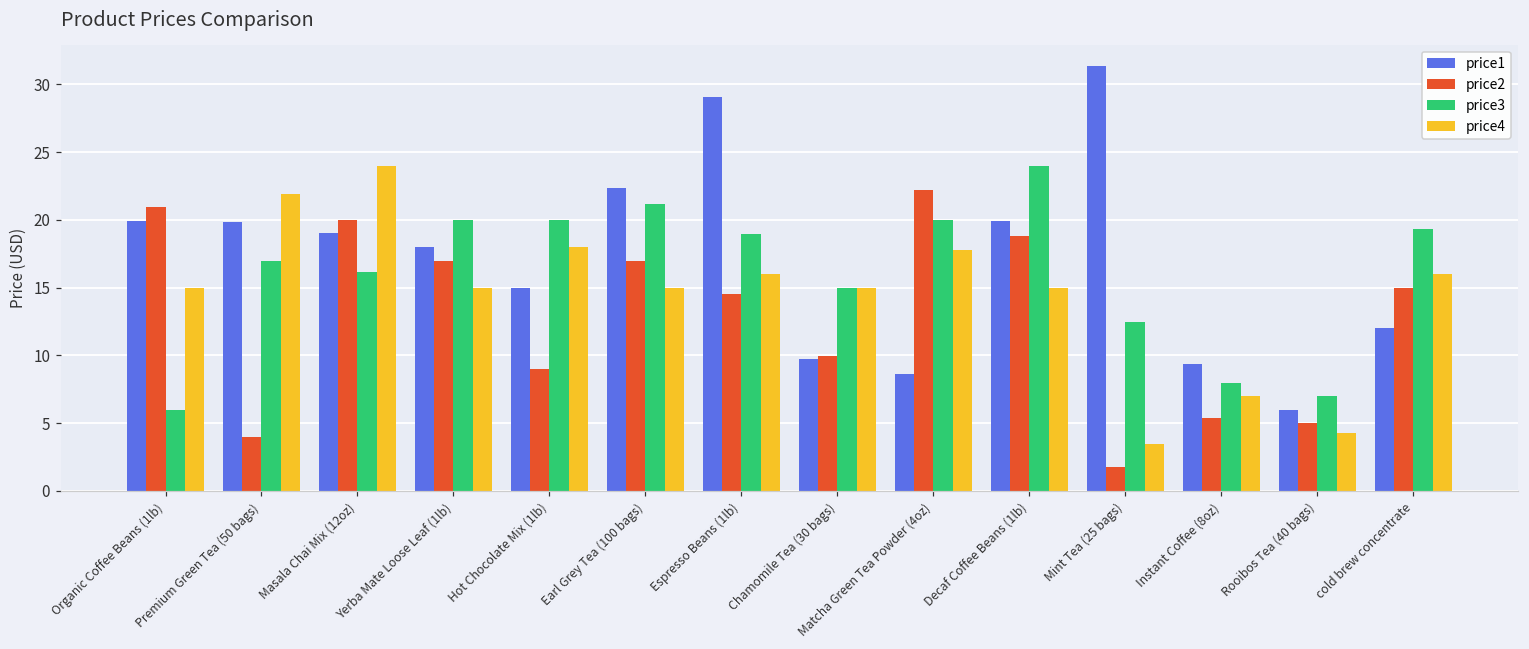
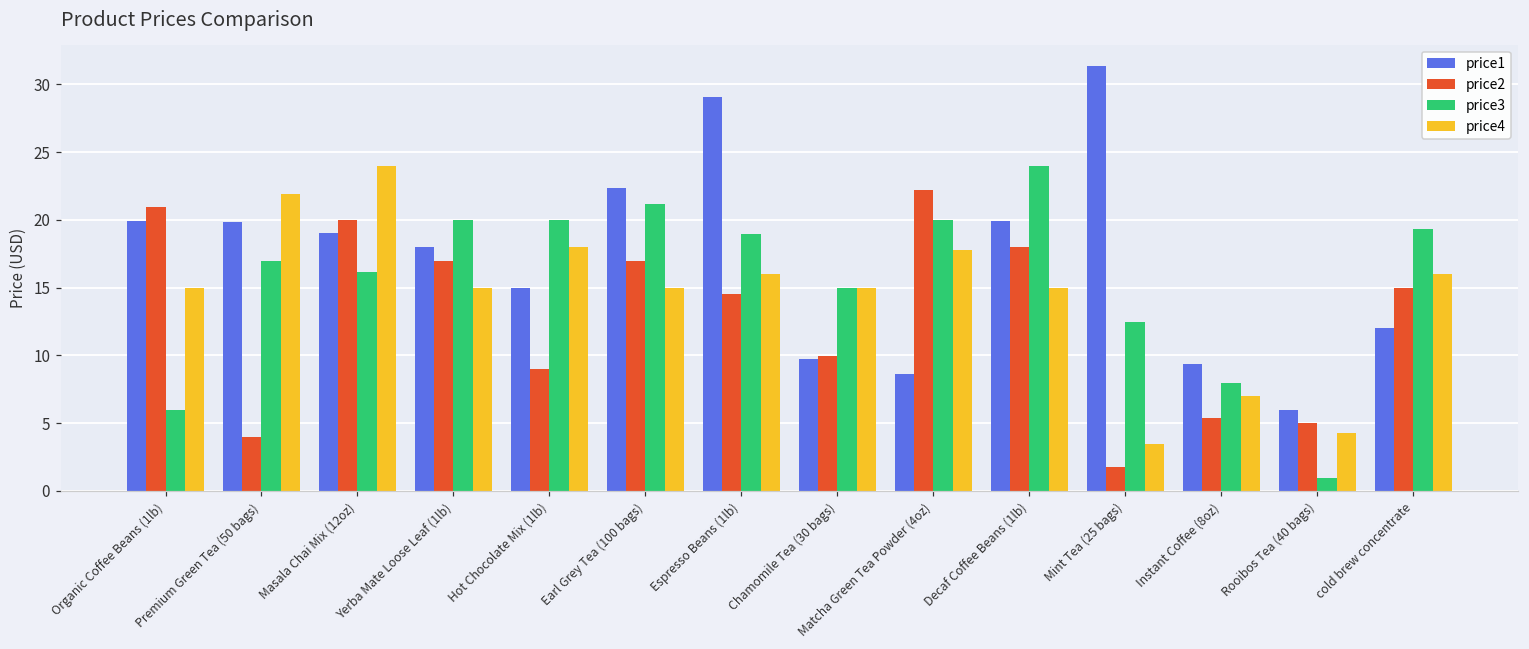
price2, Decaf Coffee Beans (1lb): 18.8 -> 18.0
price3, Rooibos Tea (40 bags): 7.0 -> 0.9
